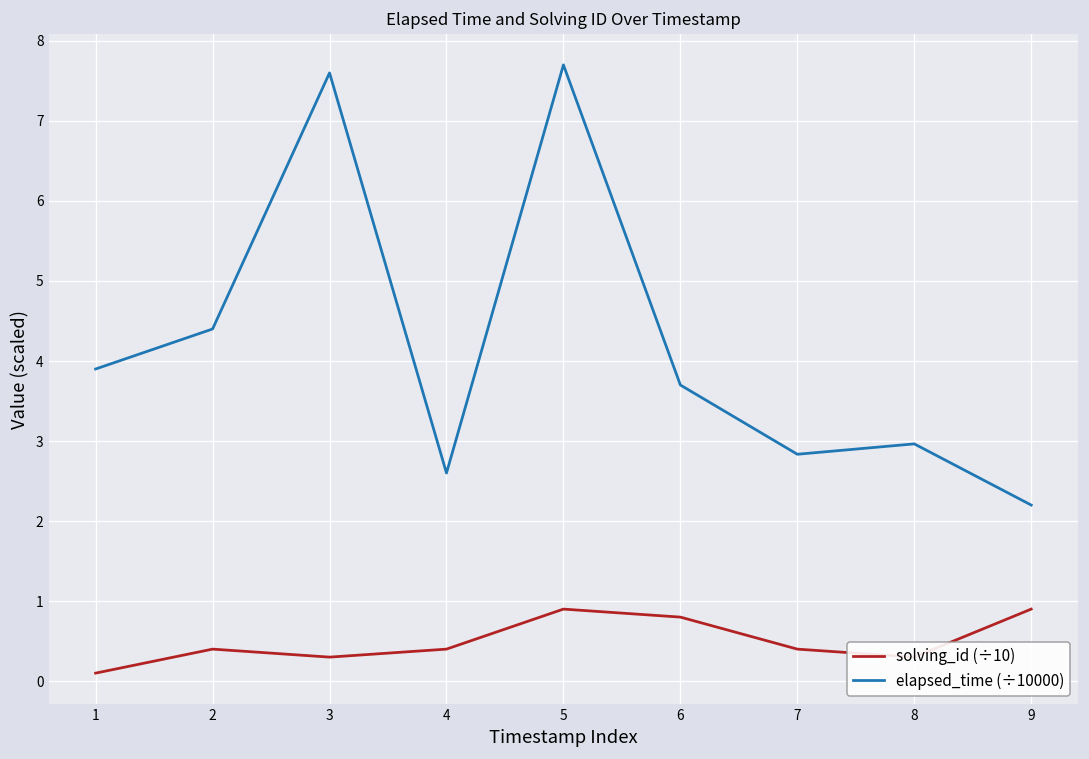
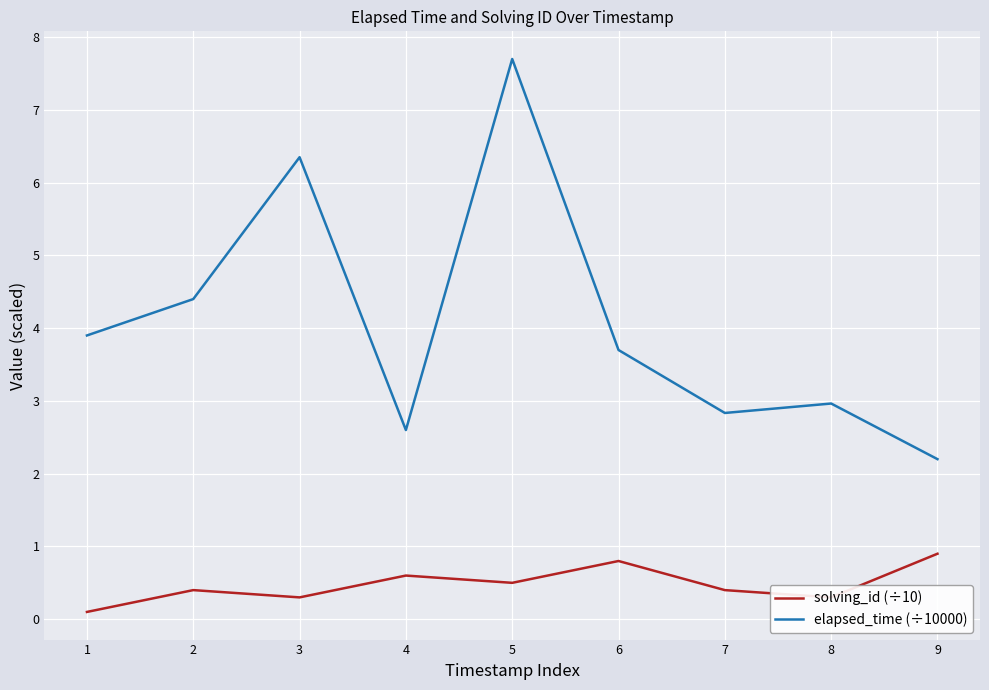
elapsed_time (÷10000), 3: 7.6 -> 6.4
solving_id (÷10), 4: 0.4 -> 0.6
solving_id (÷10), 5: 0.9 -> 0.5
